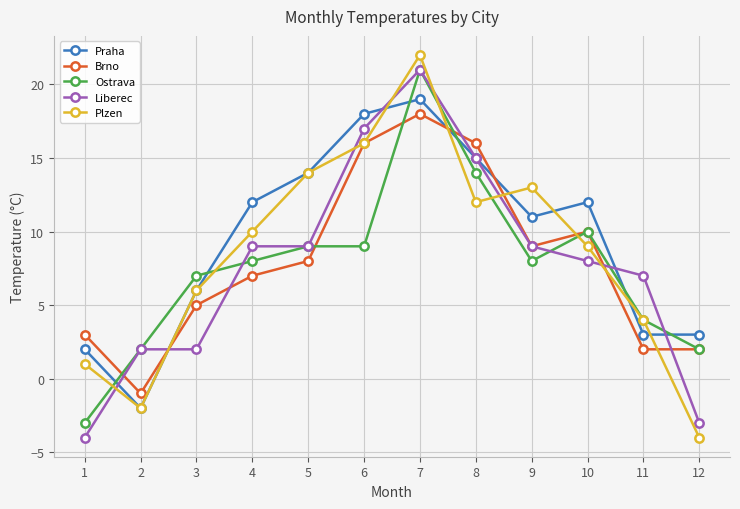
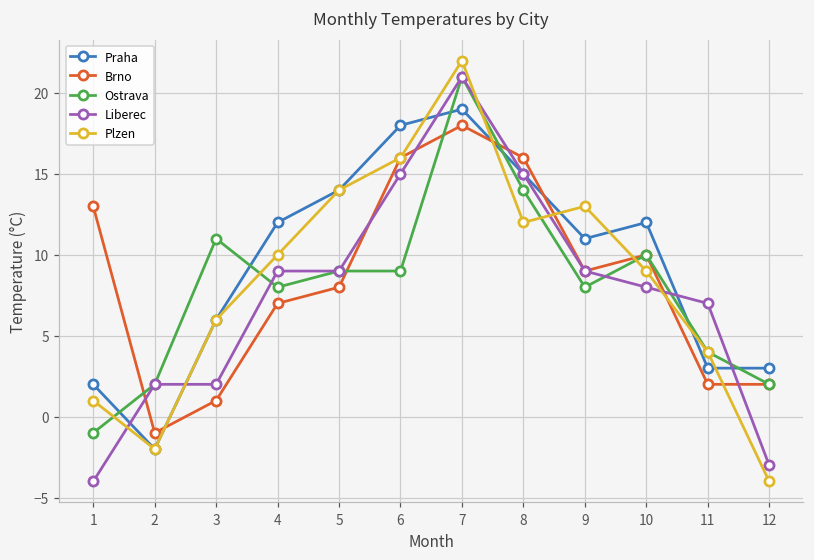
Brno, 1: 3 -> 13
Ostrava, 1: -3 -> -1
Brno, 3: 5 -> 1
Ostrava, 3: 7 -> 11
Liberec, 6: 17 -> 15
